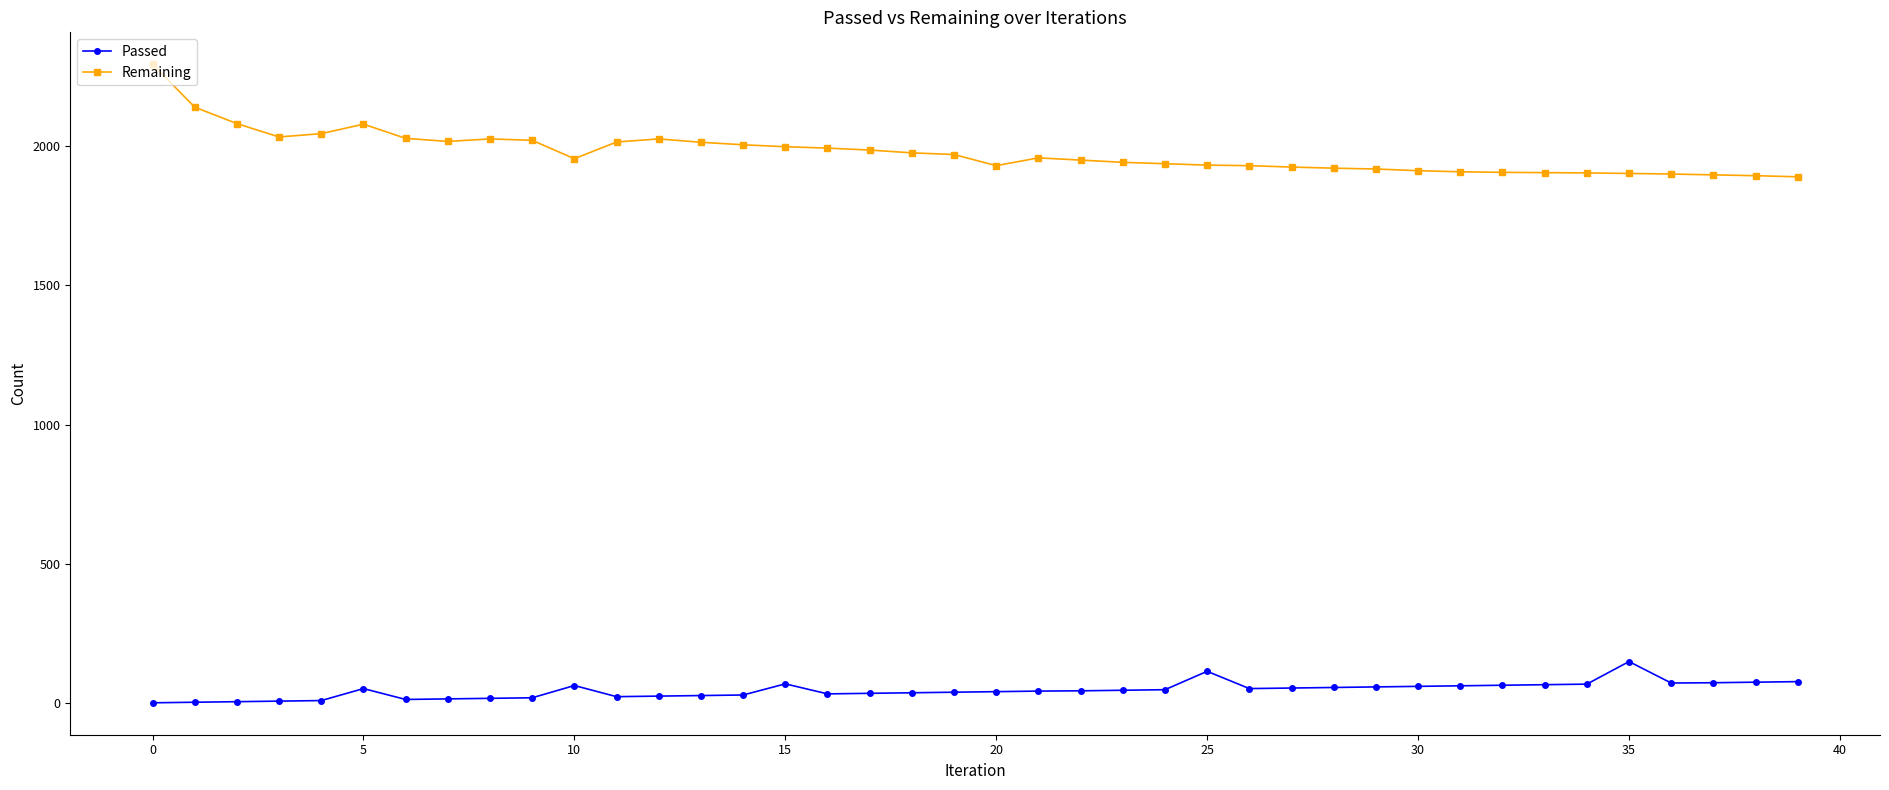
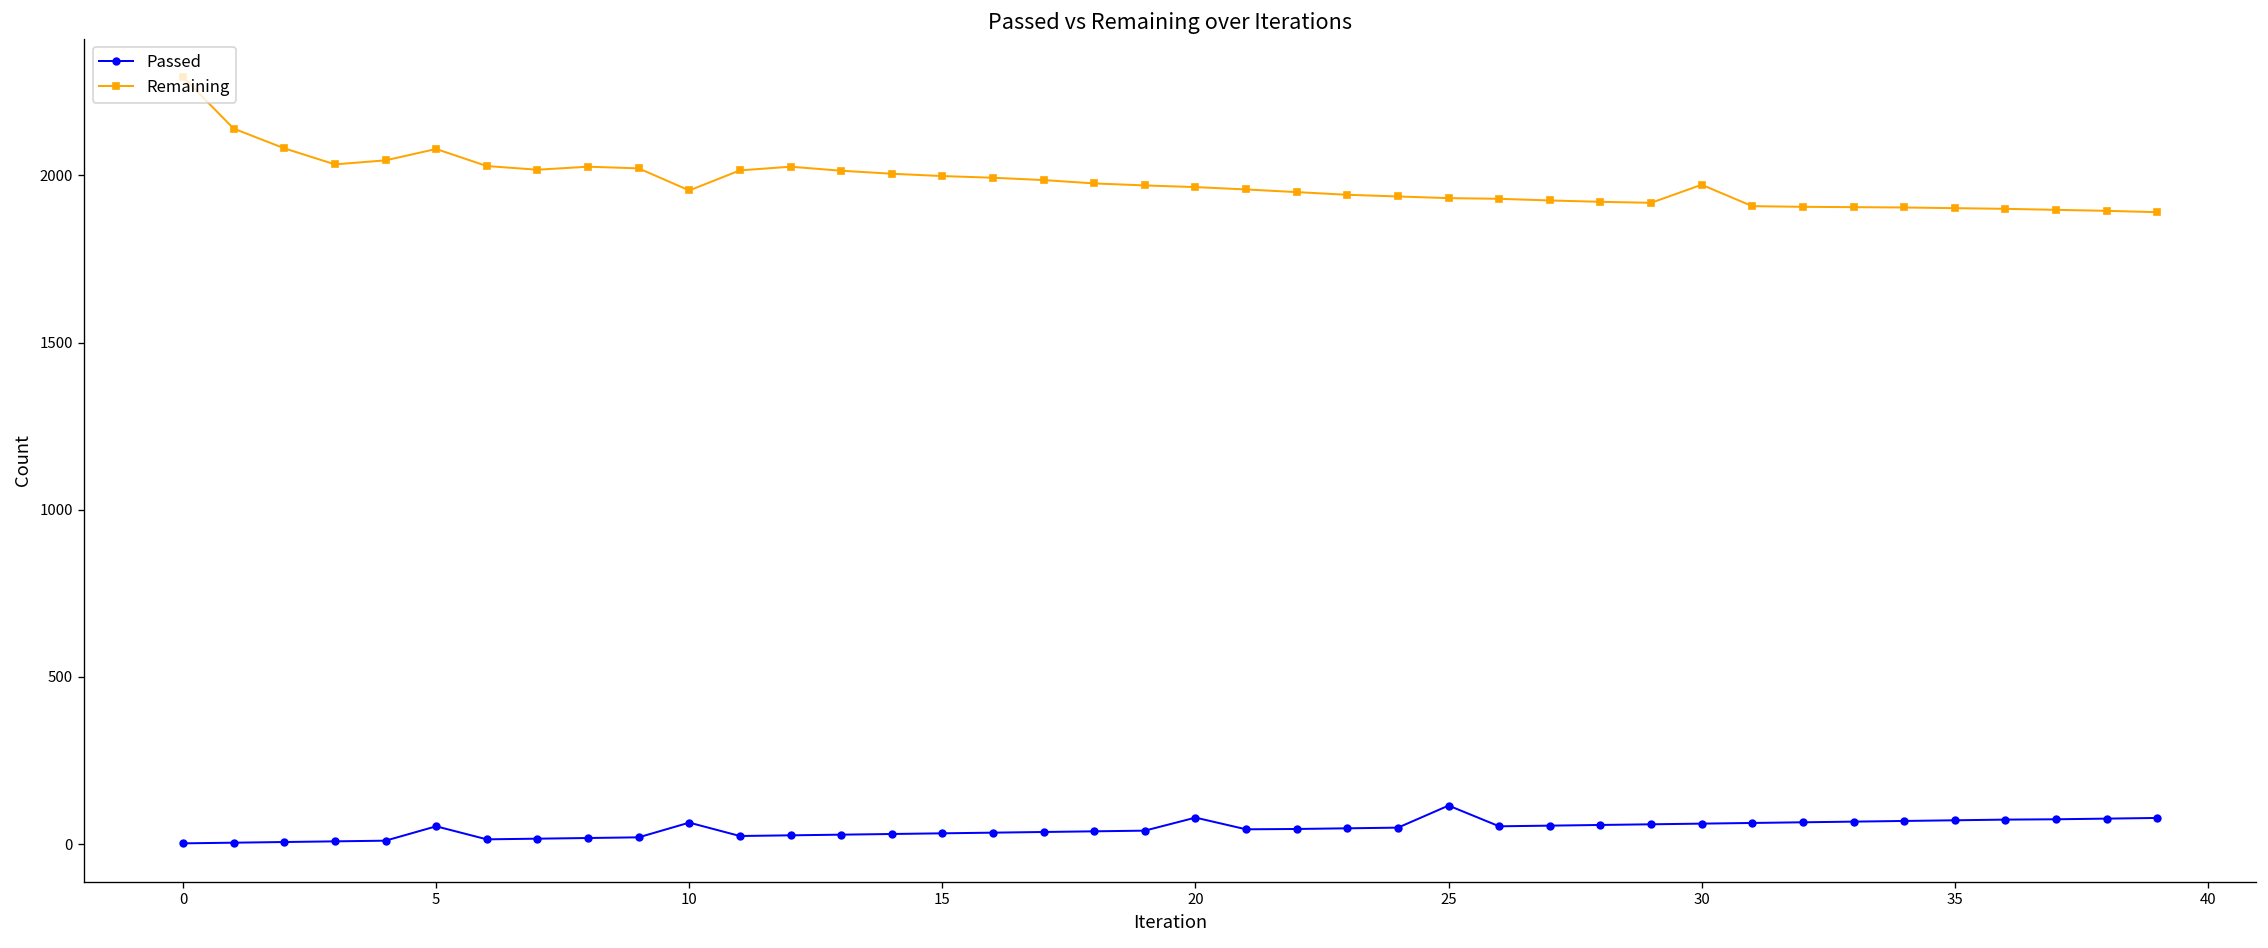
Passed, 15: 70 -> 30
Passed, 20: 40 -> 80
Remaining, 20: 1930 -> 1970
Remaining, 30: 1910 -> 1970
Passed, 35: 150 -> 70
